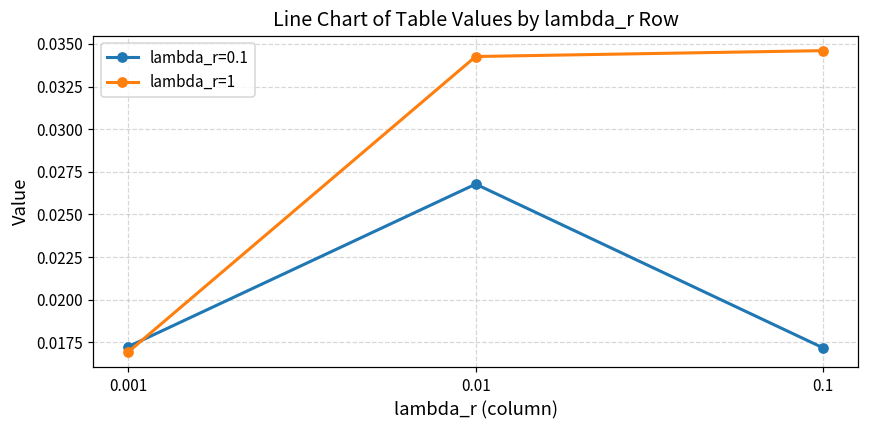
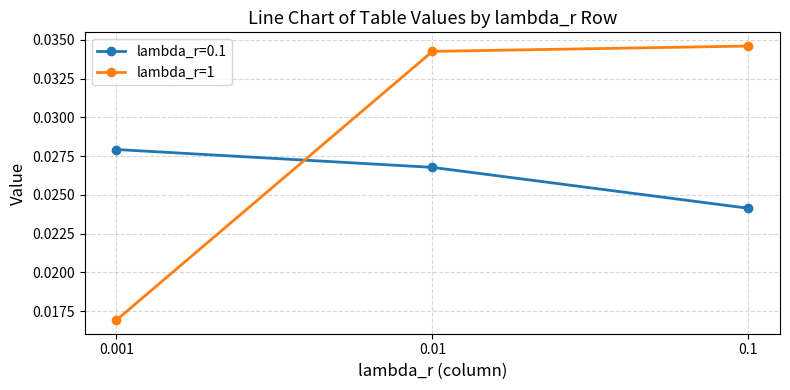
lambda_r=0.1, 0.001: 0.0172 -> 0.0279
lambda_r=0.1, 0.1: 0.0172 -> 0.0241
